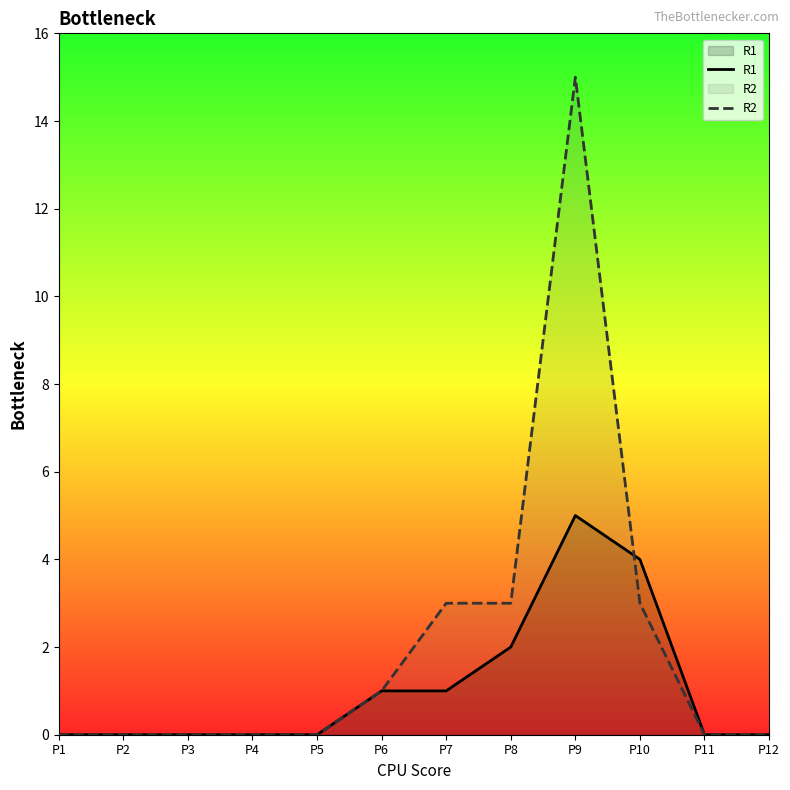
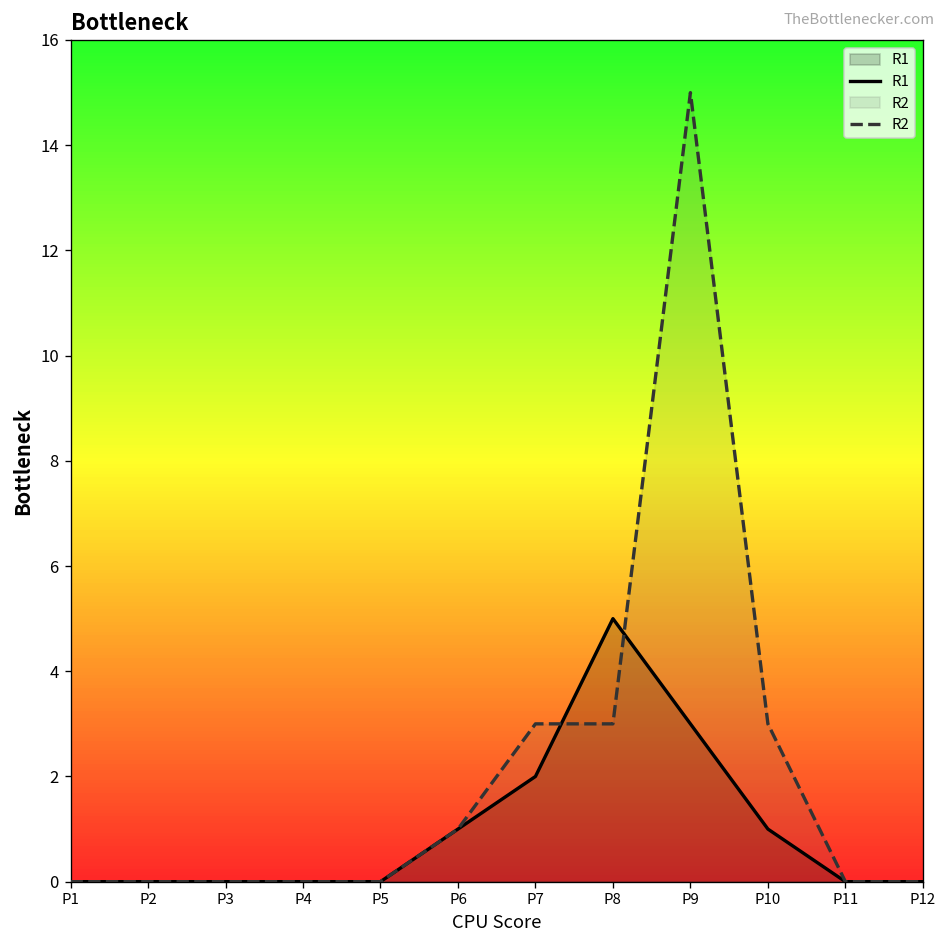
R1, P7: 1 -> 2
R1, P8: 2 -> 5
R1, P9: 5 -> 3
R1, P10: 4 -> 1
